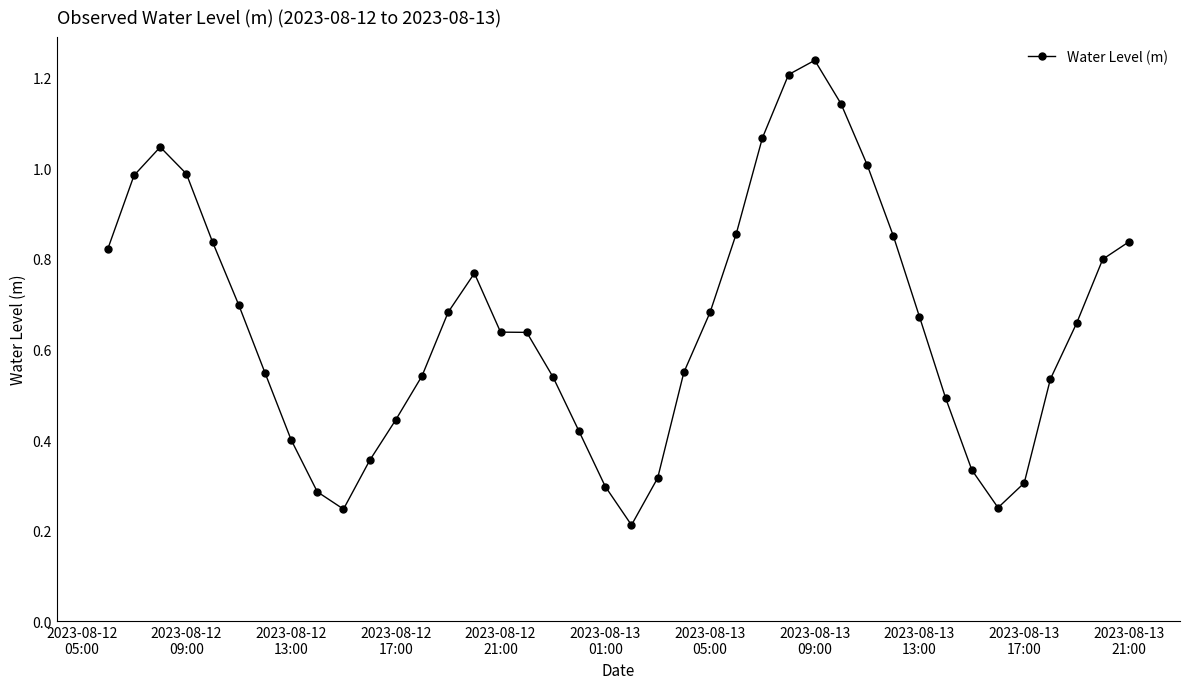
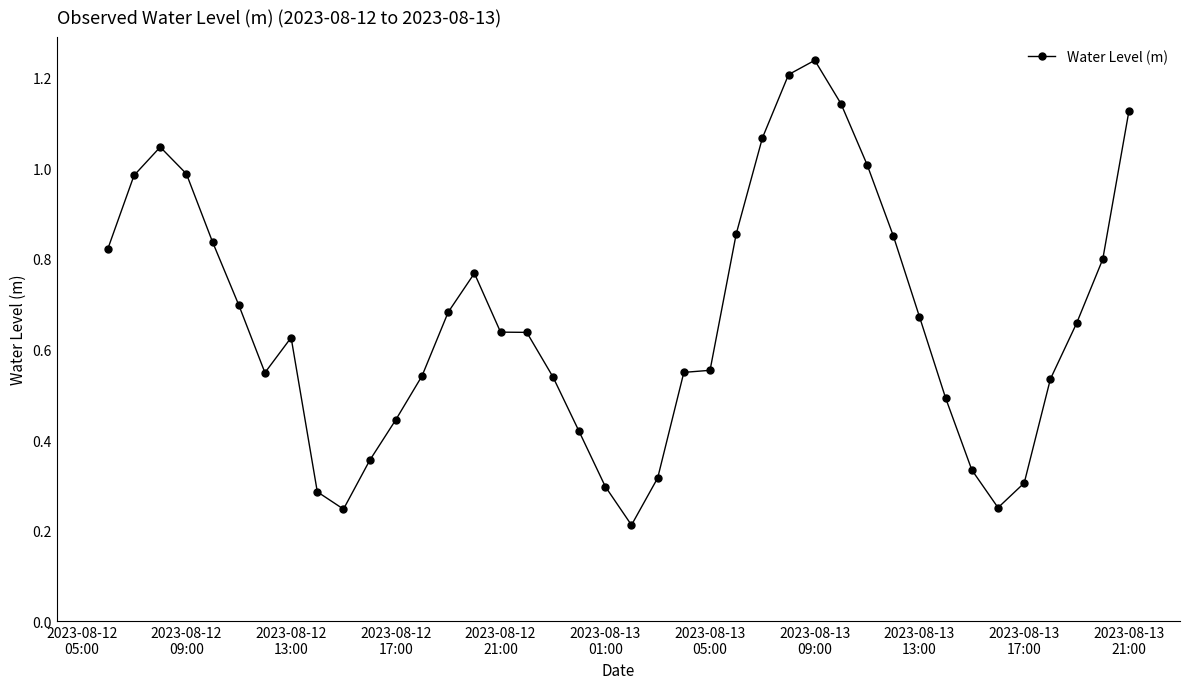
2023-08-12 13:00: 0.40 -> 0.63
2023-08-13 05:00: 0.68 -> 0.55
2023-08-13 21:00: 0.84 -> 1.13
